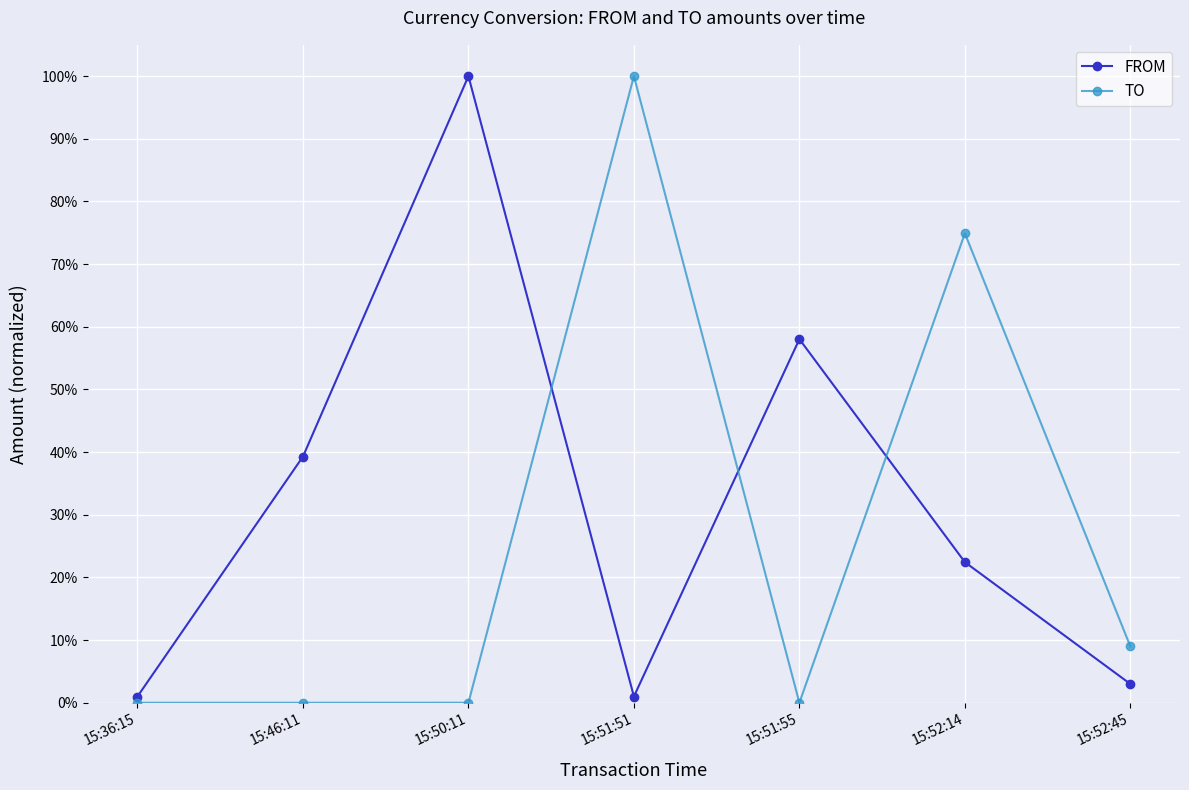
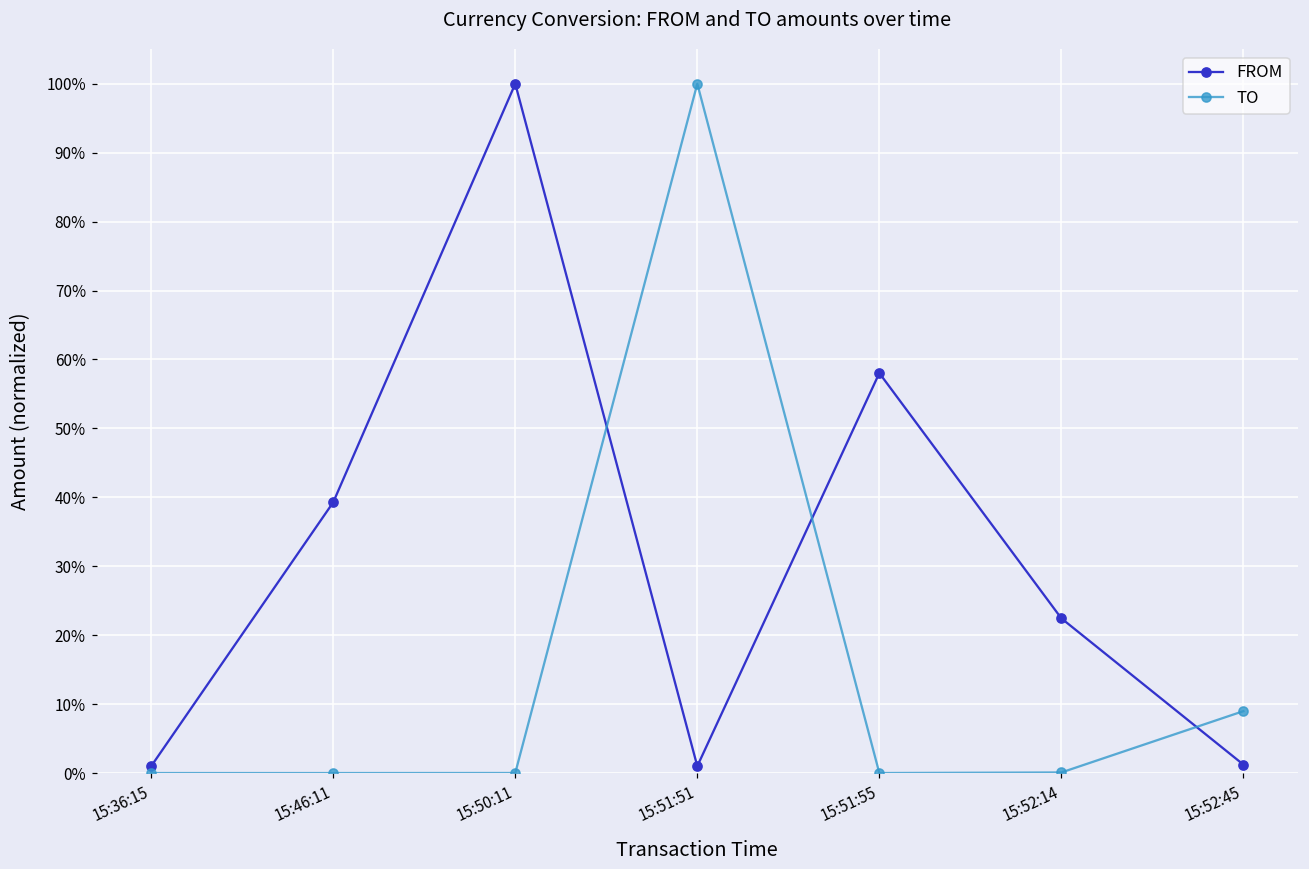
TO, 15:52:14: 75% -> 0%
FROM, 15:52:45: 3% -> 1%
